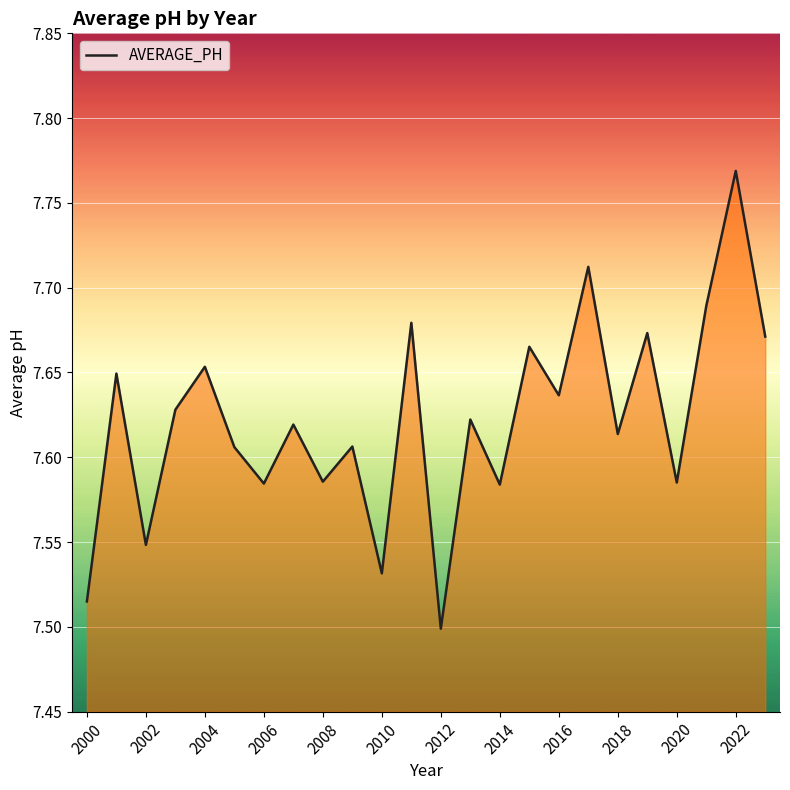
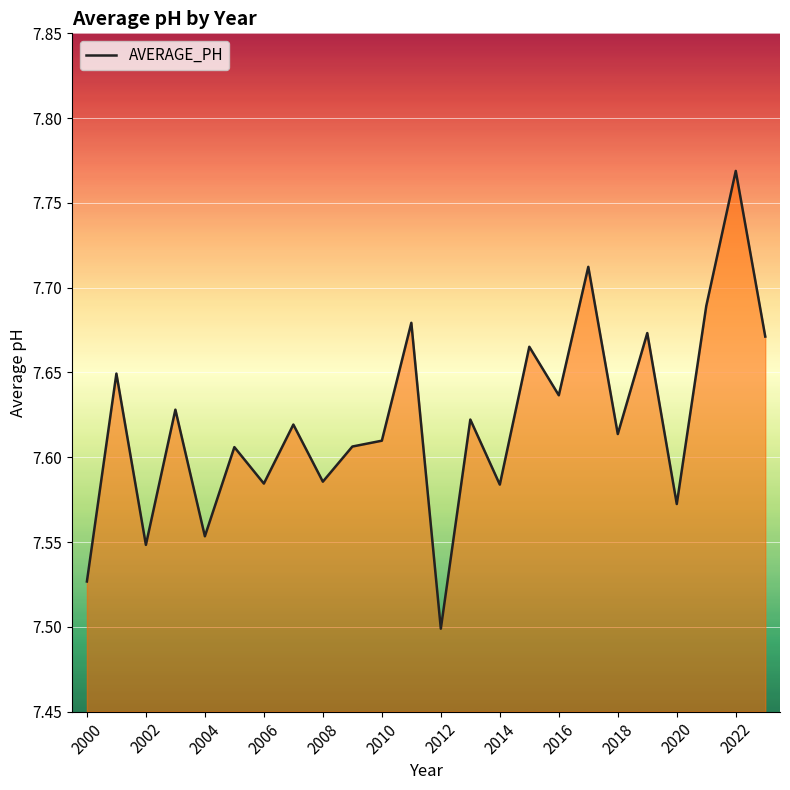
2000: 7.515 -> 7.527
2004: 7.653 -> 7.553
2010: 7.532 -> 7.610
2020: 7.585 -> 7.572
